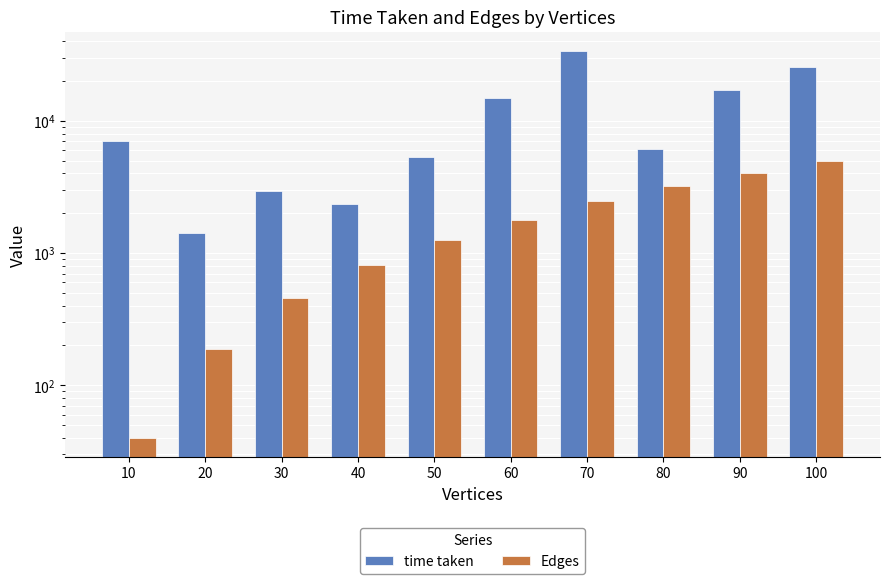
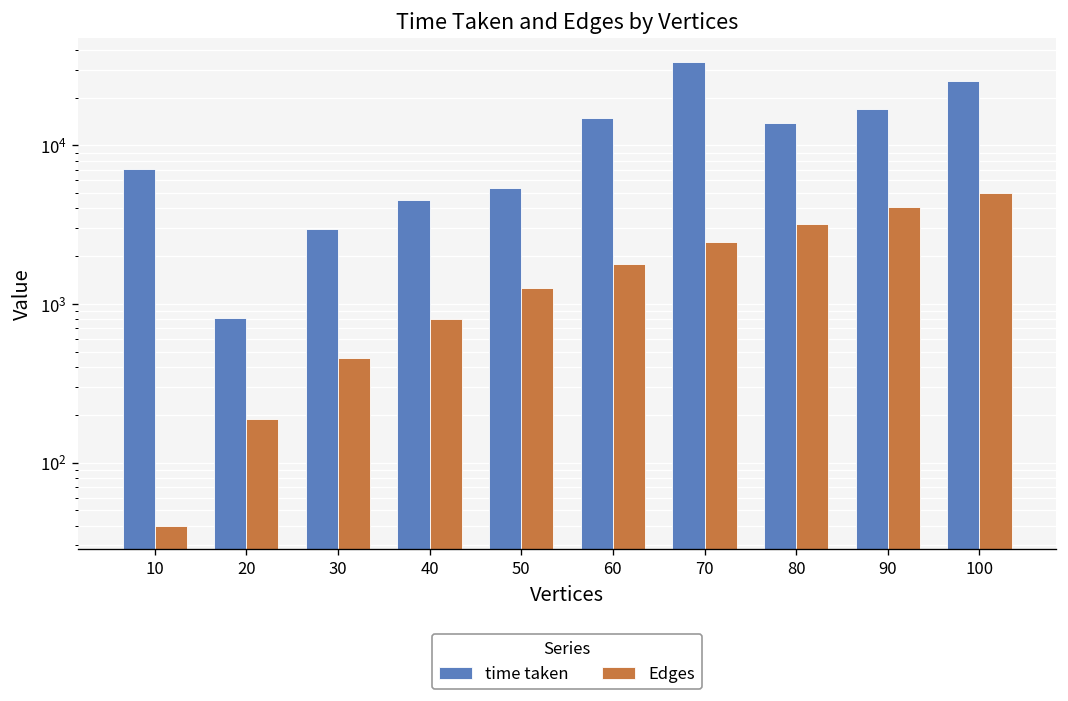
time taken, 20: 1400 -> 800
time taken, 40: 2400 -> 4500
time taken, 80: 6000 -> 14000
